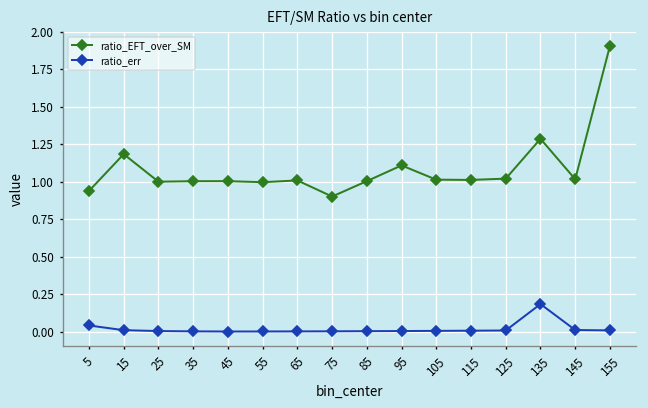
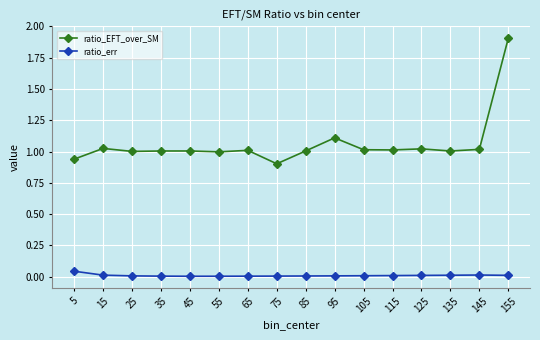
ratio_EFT_over_SM, 15: 1.18 -> 1.03
ratio_EFT_over_SM, 135: 1.29 -> 1.00
ratio_err, 135: 0.19 -> 0.01
